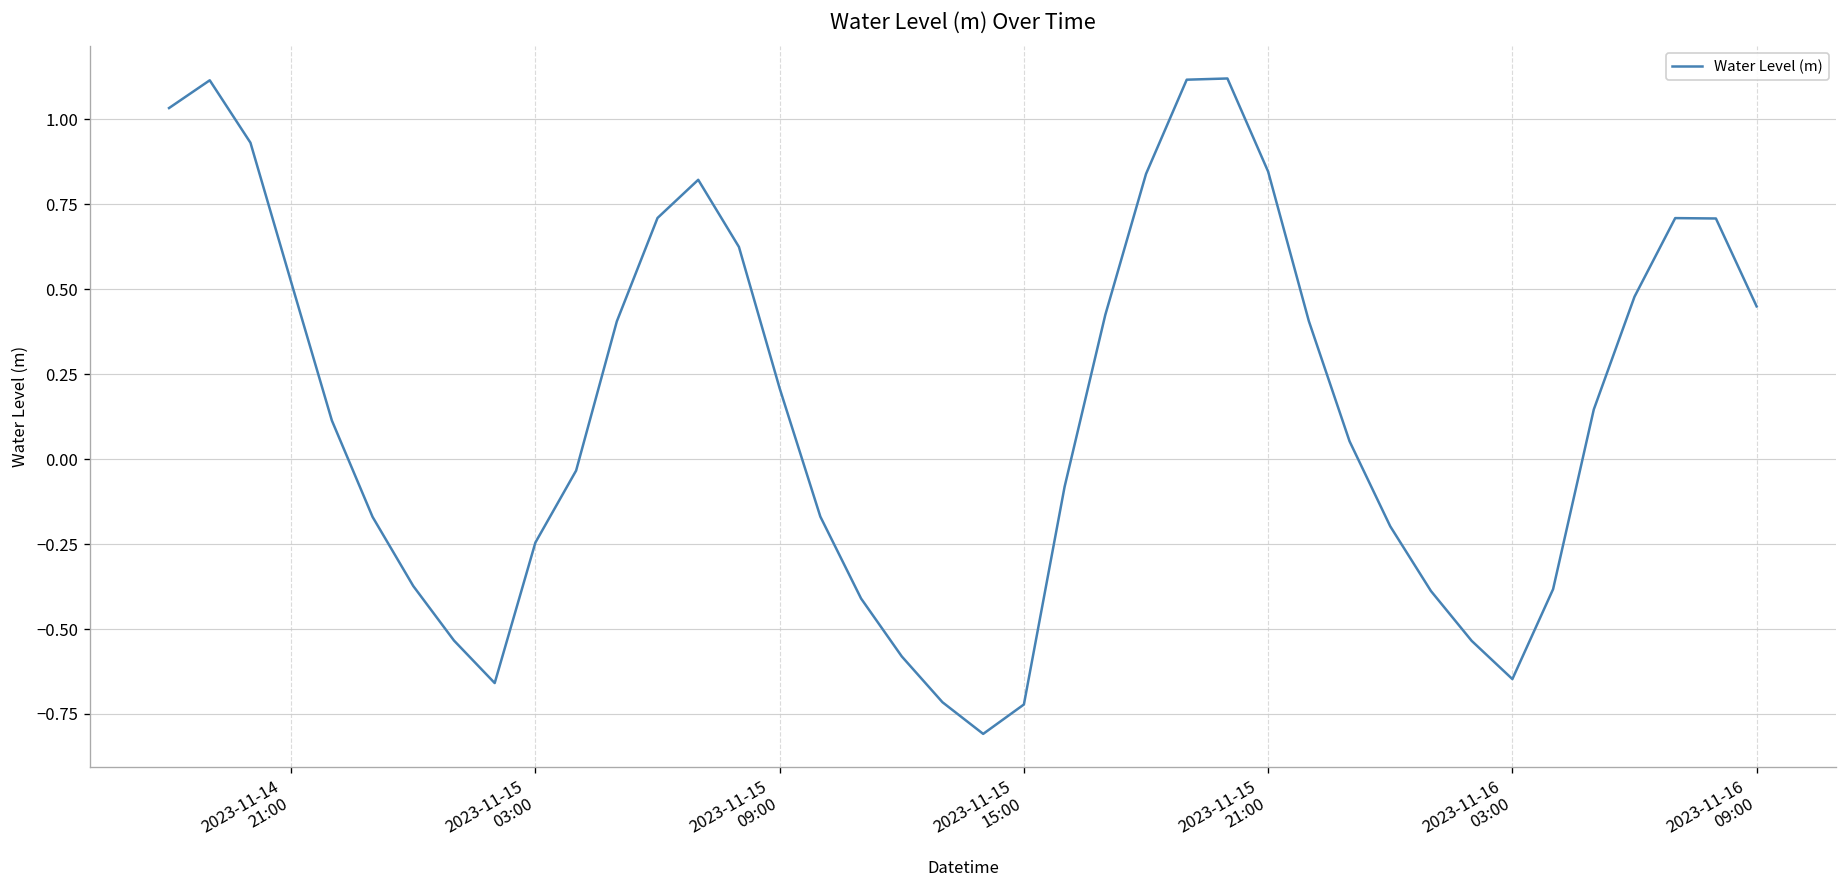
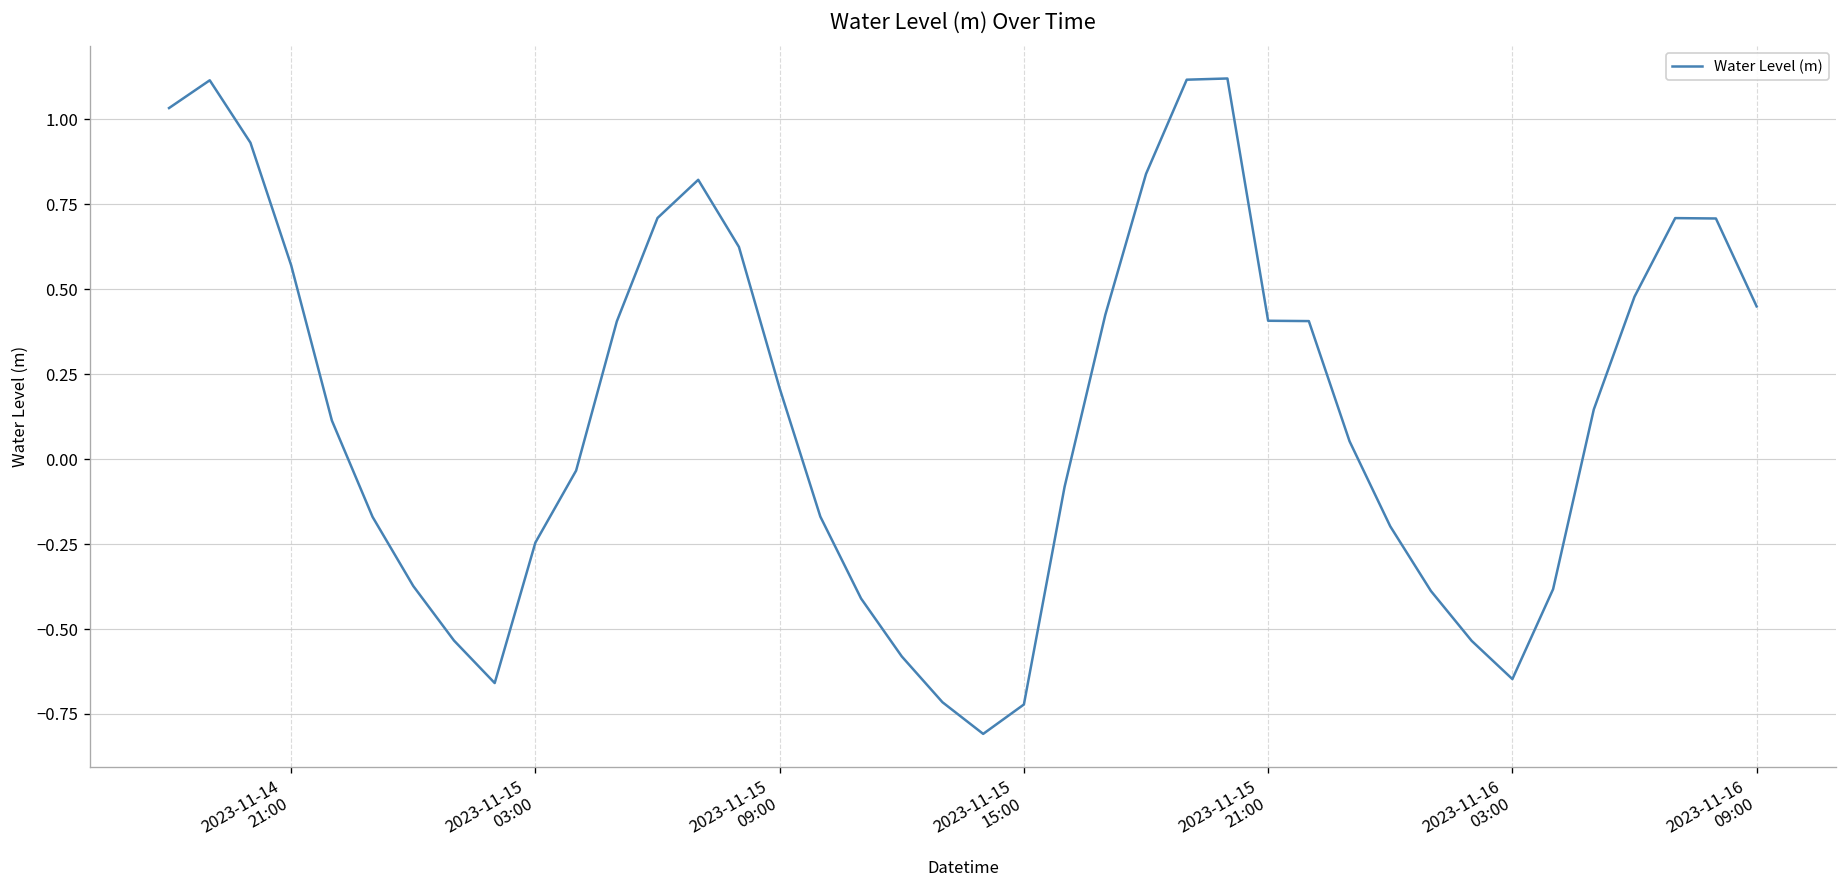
2023-11-14 21:00: 0.52 -> 0.57
2023-11-15 21:00: 0.85 -> 0.41
